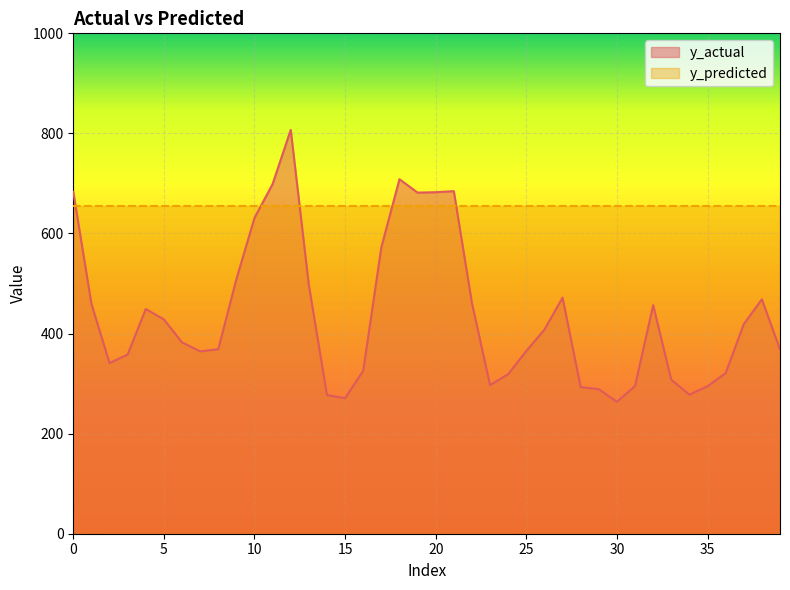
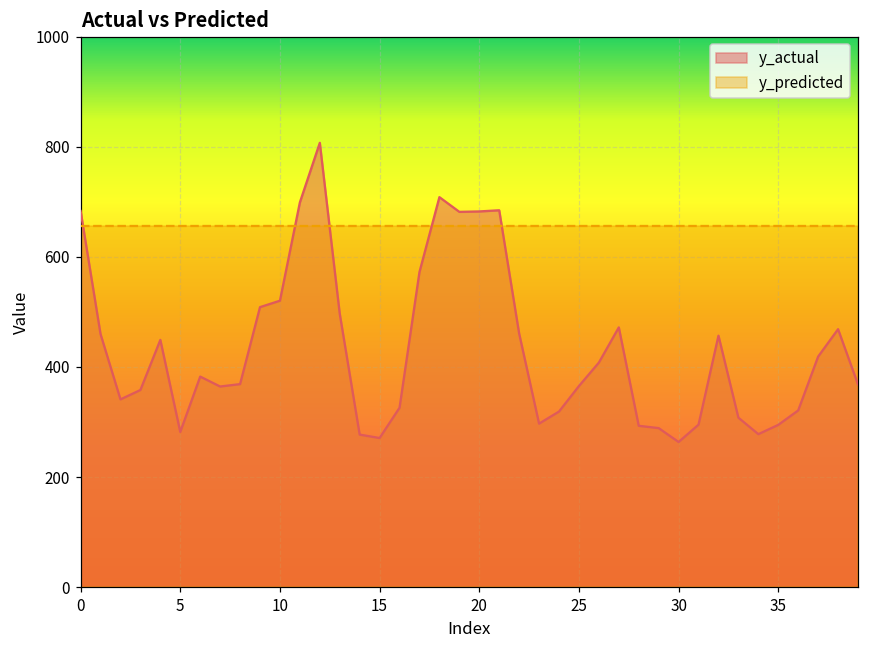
y_actual, 5: 430 -> 280
y_actual, 10: 630 -> 520
